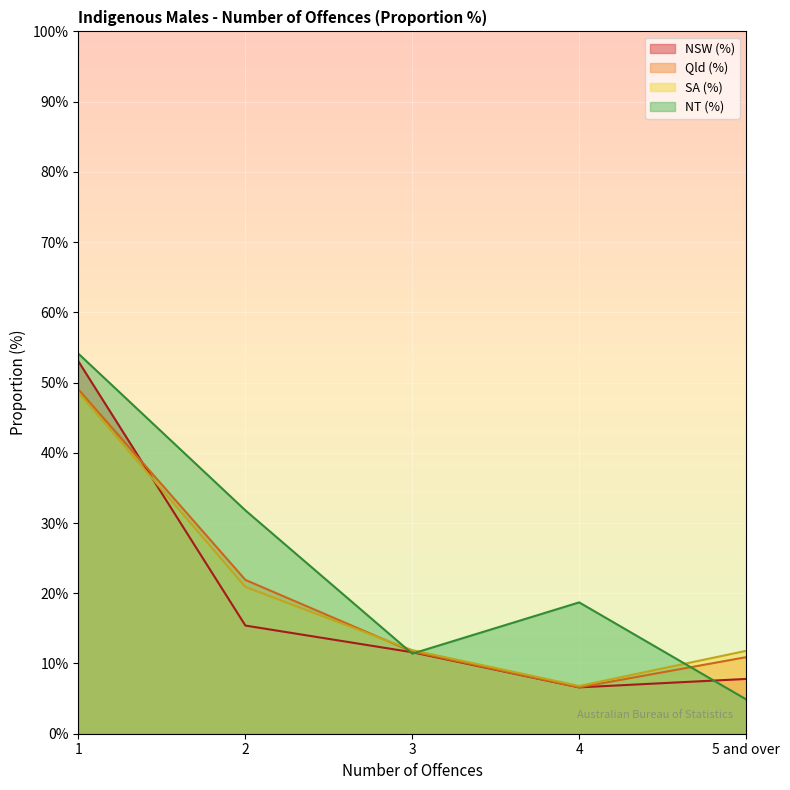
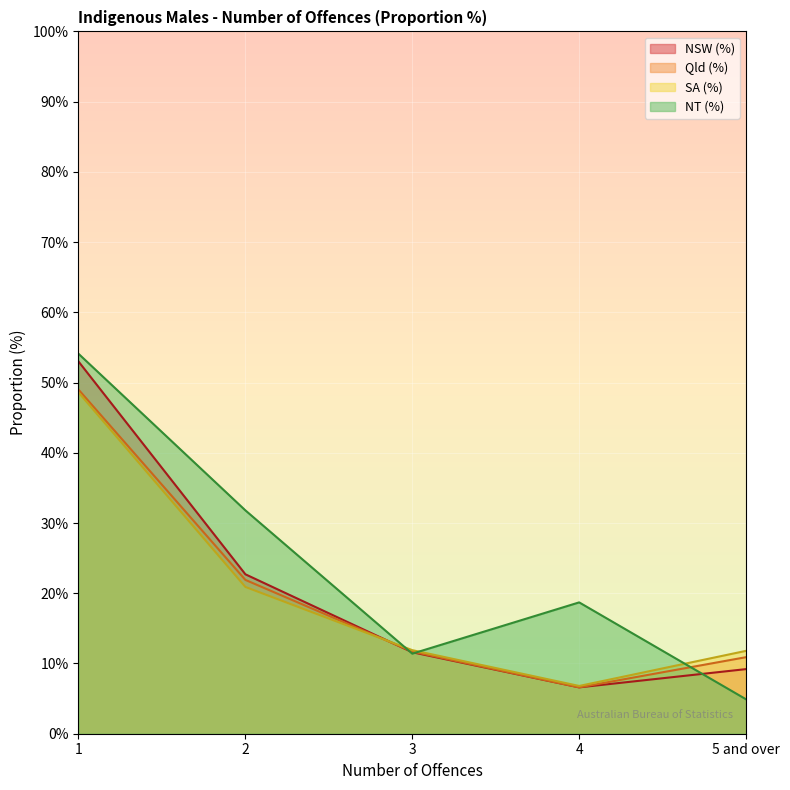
NSW (%), 2: 15% -> 23%
NSW (%), 5 and over: 8% -> 9%
